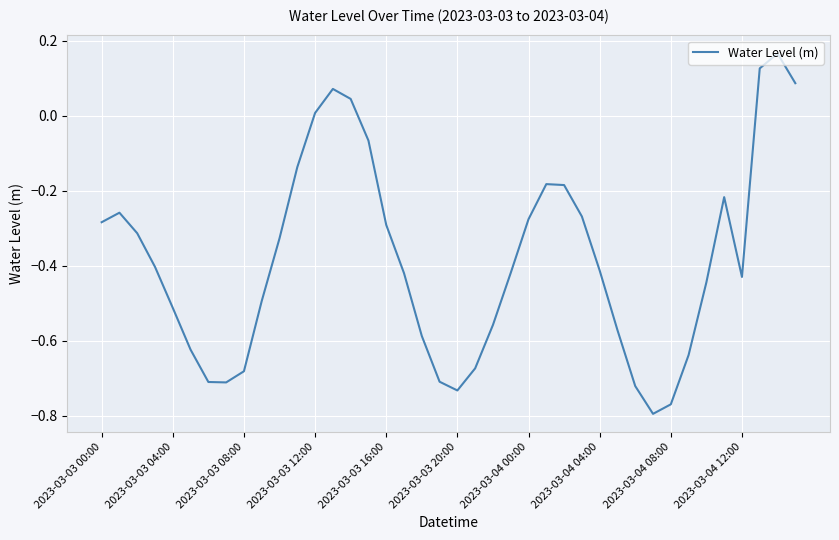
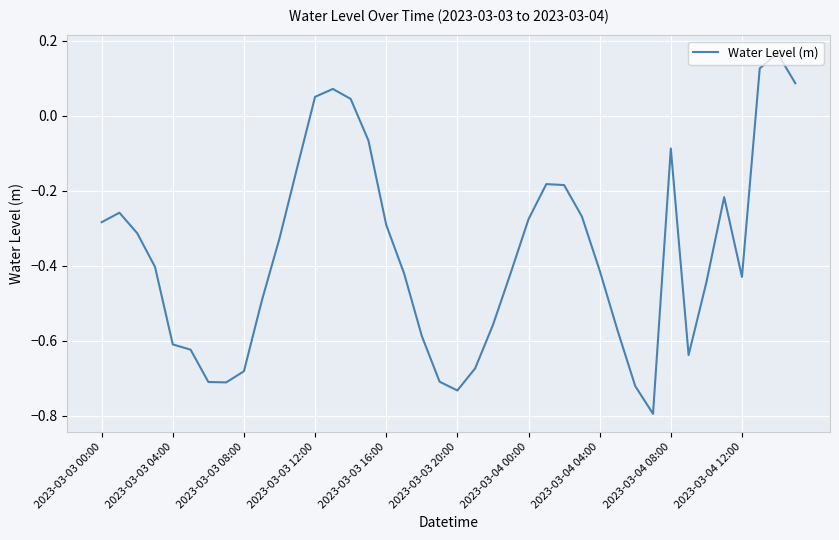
2023-03-03 04:00: -0.51 -> -0.61
2023-03-03 12:00: 0.01 -> 0.05
2023-03-04 08:00: -0.77 -> -0.09
